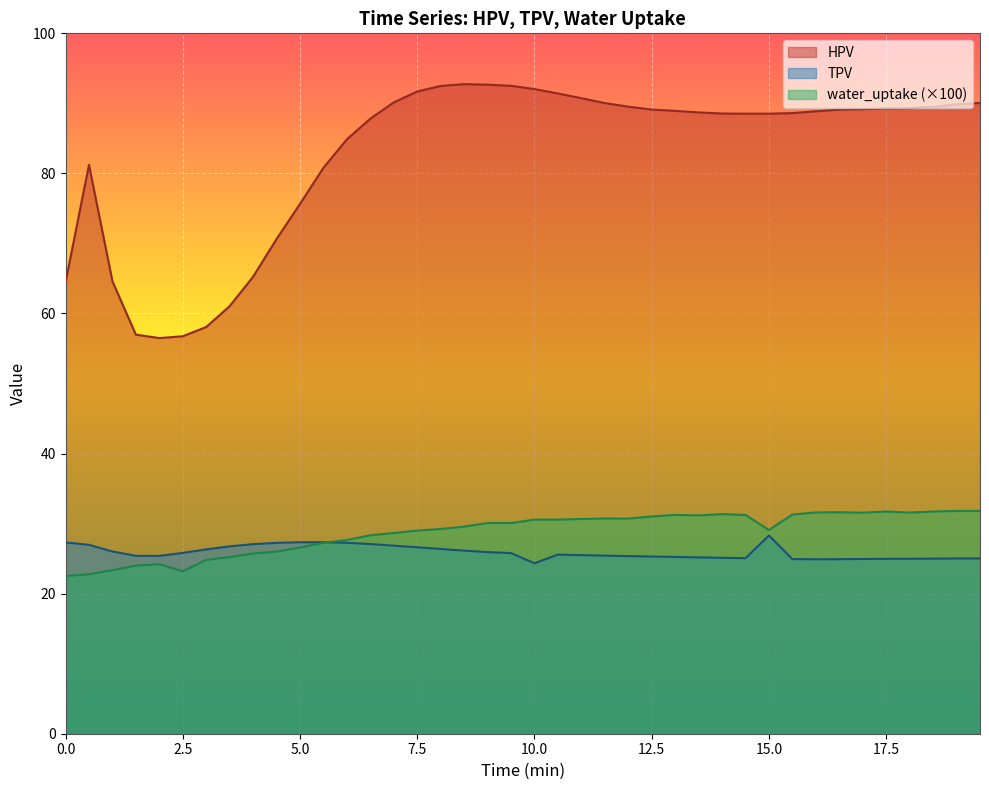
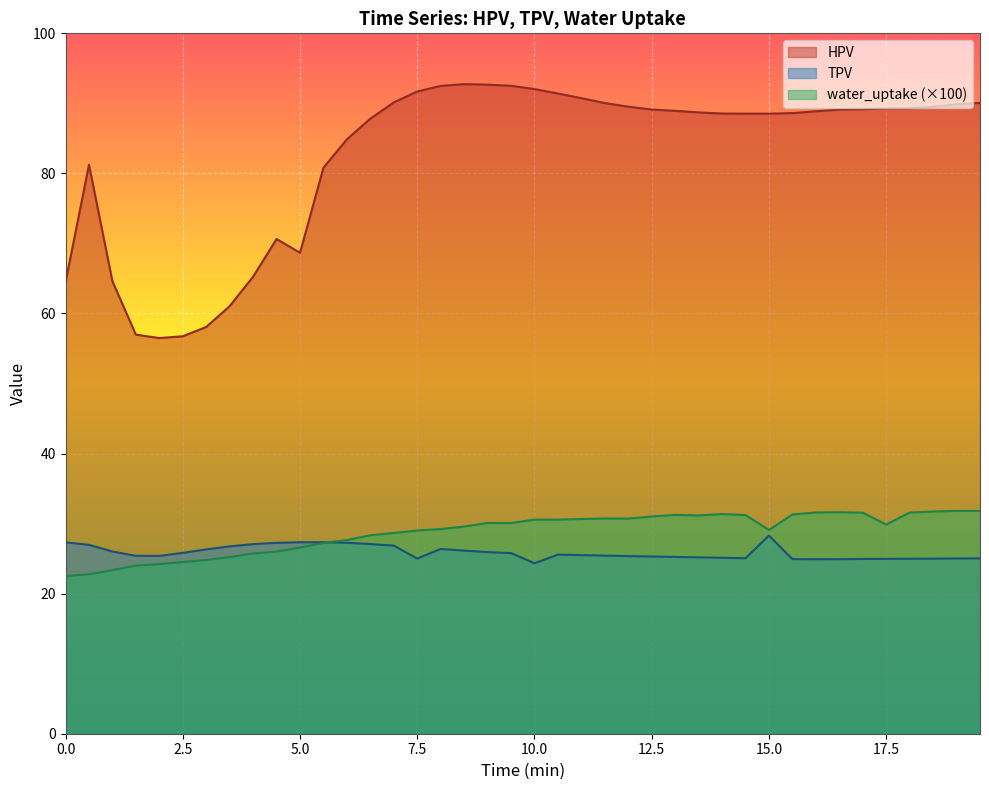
water_uptake (×100), 2.5: 23 -> 25
HPV, 5.0: 76 -> 69
TPV, 7.5: 27 -> 25
water_uptake (×100), 17.5: 32 -> 30
